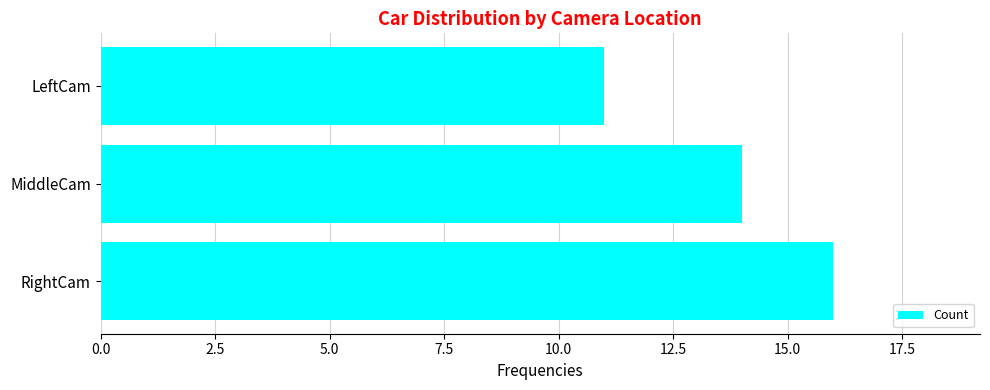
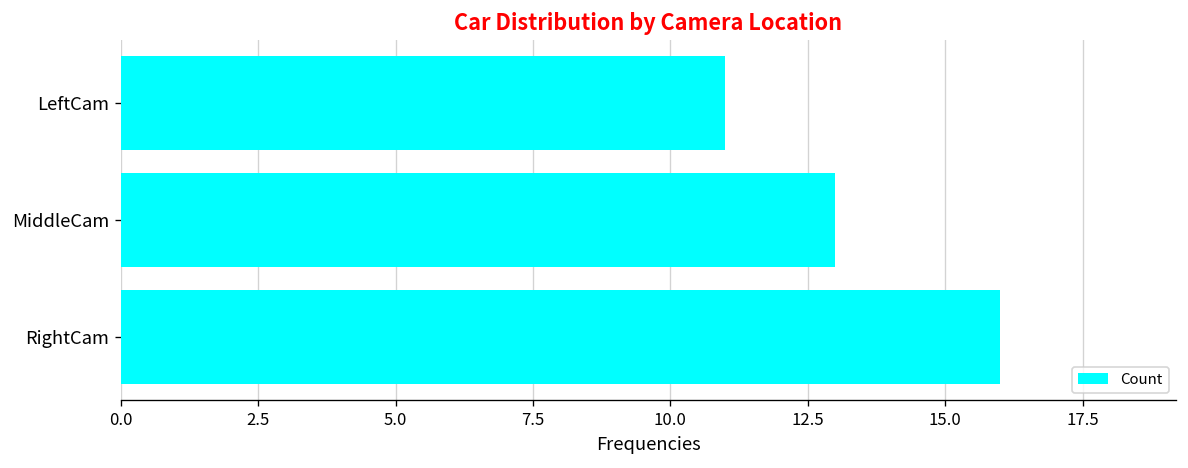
MiddleCam: 14 -> 13
